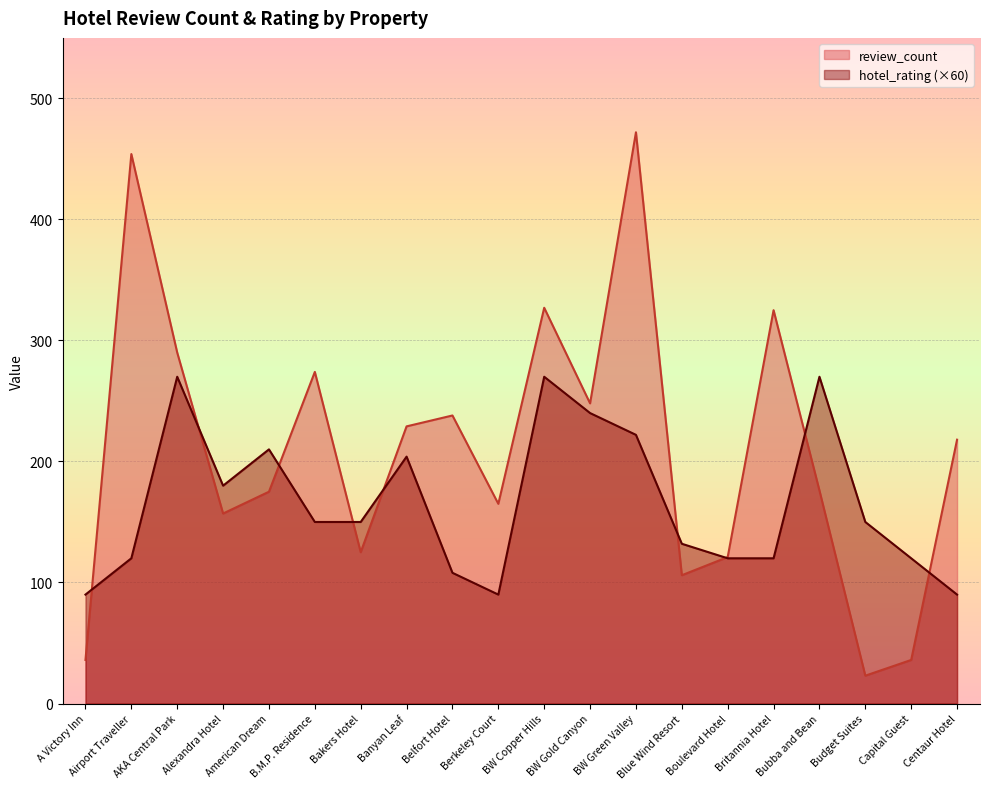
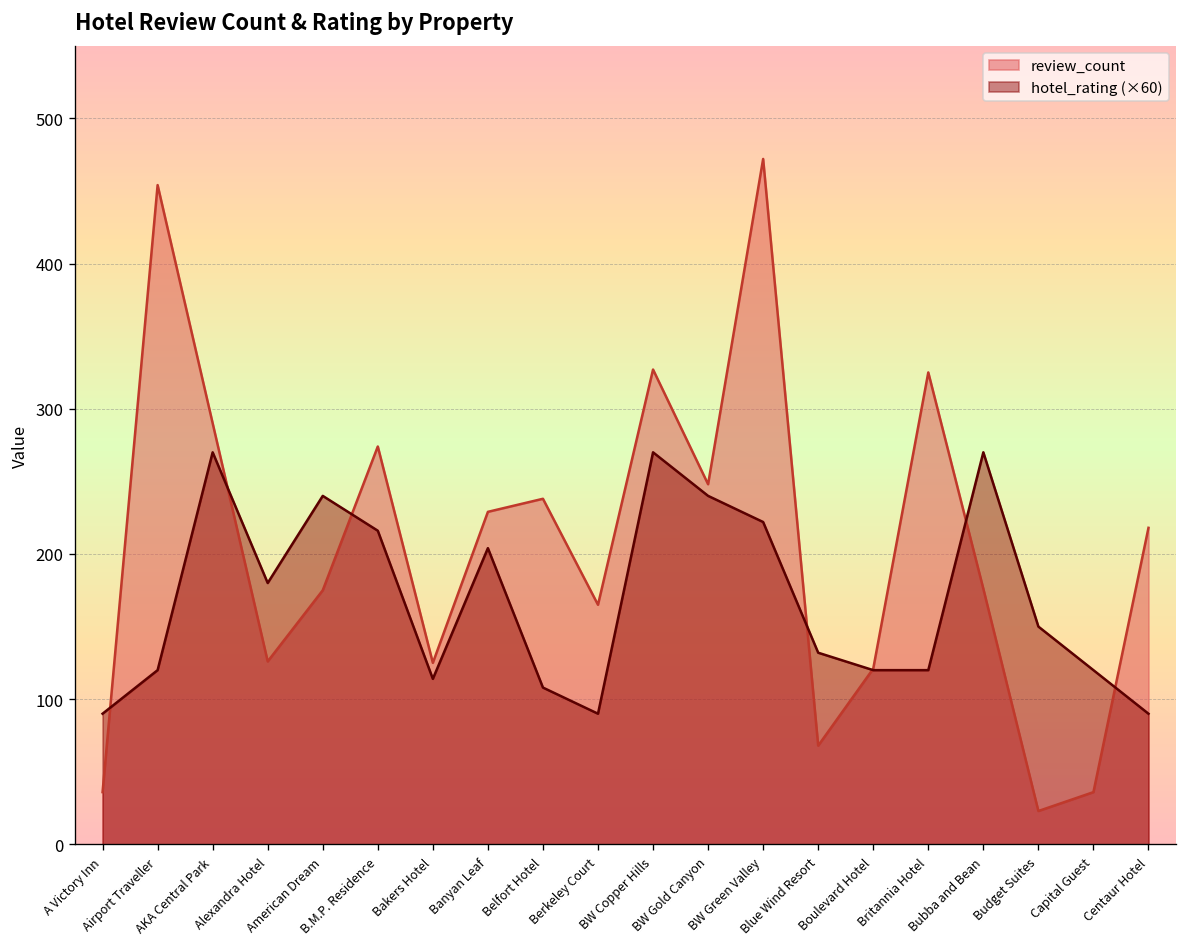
review_count, Alexandra Hotel: 157 -> 126
hotel_rating (×60), American Dream: 210 -> 240
hotel_rating (×60), B.M.P. Residence: 150 -> 216
hotel_rating (×60), Bakers Hotel: 150 -> 114
review_count, Blue Wind Resort: 106 -> 68
